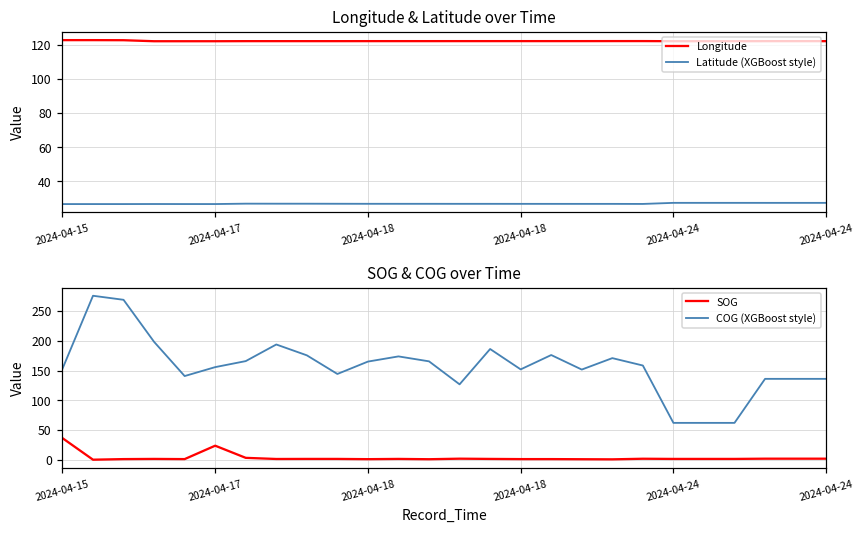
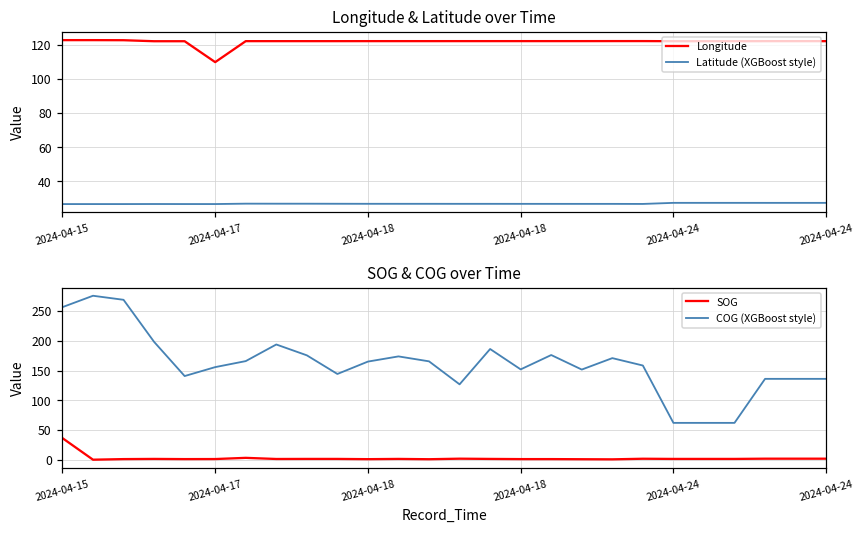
Longitude & Latitude over Time, Longitude, 2024-04-17: 122 -> 110
SOG & COG over Time, COG (XGBoost style), 2024-04-15: 150 -> 260
SOG & COG over Time, SOG, 2024-04-17: 20 -> 0
